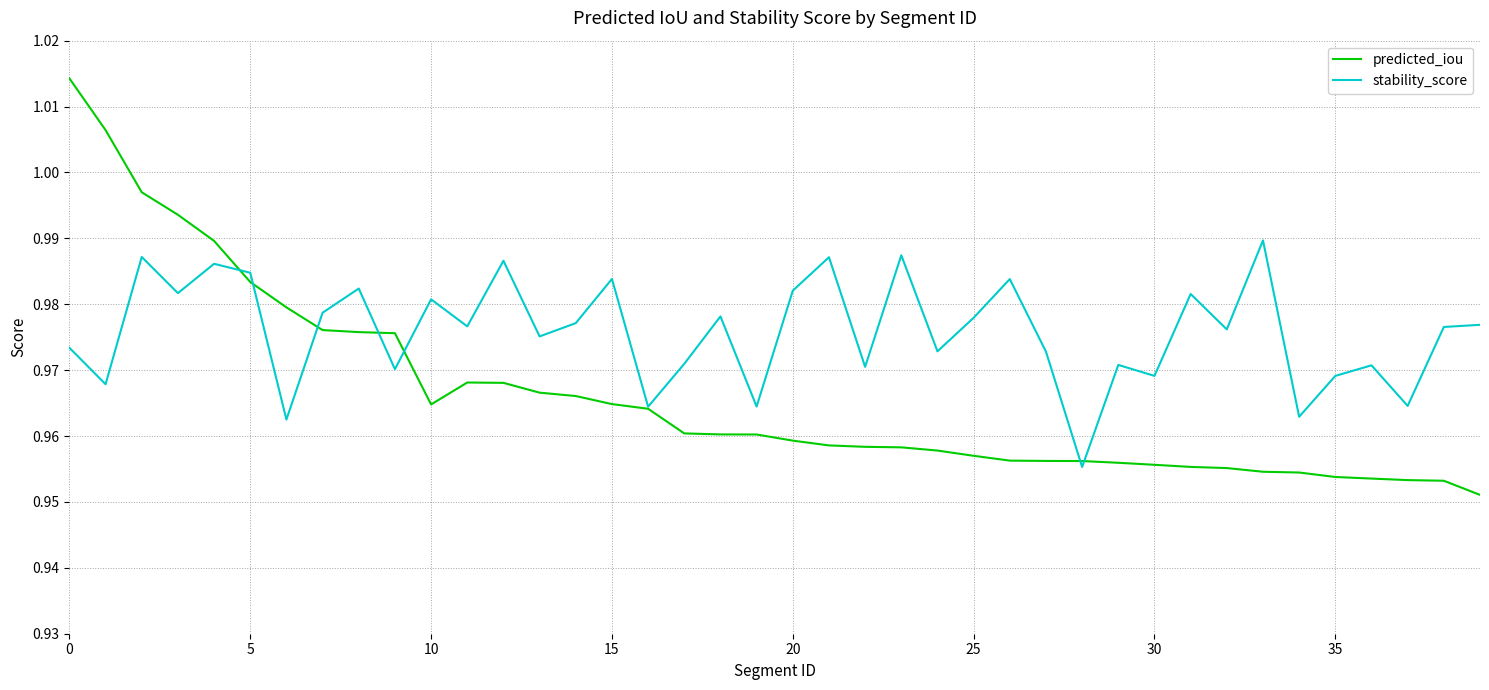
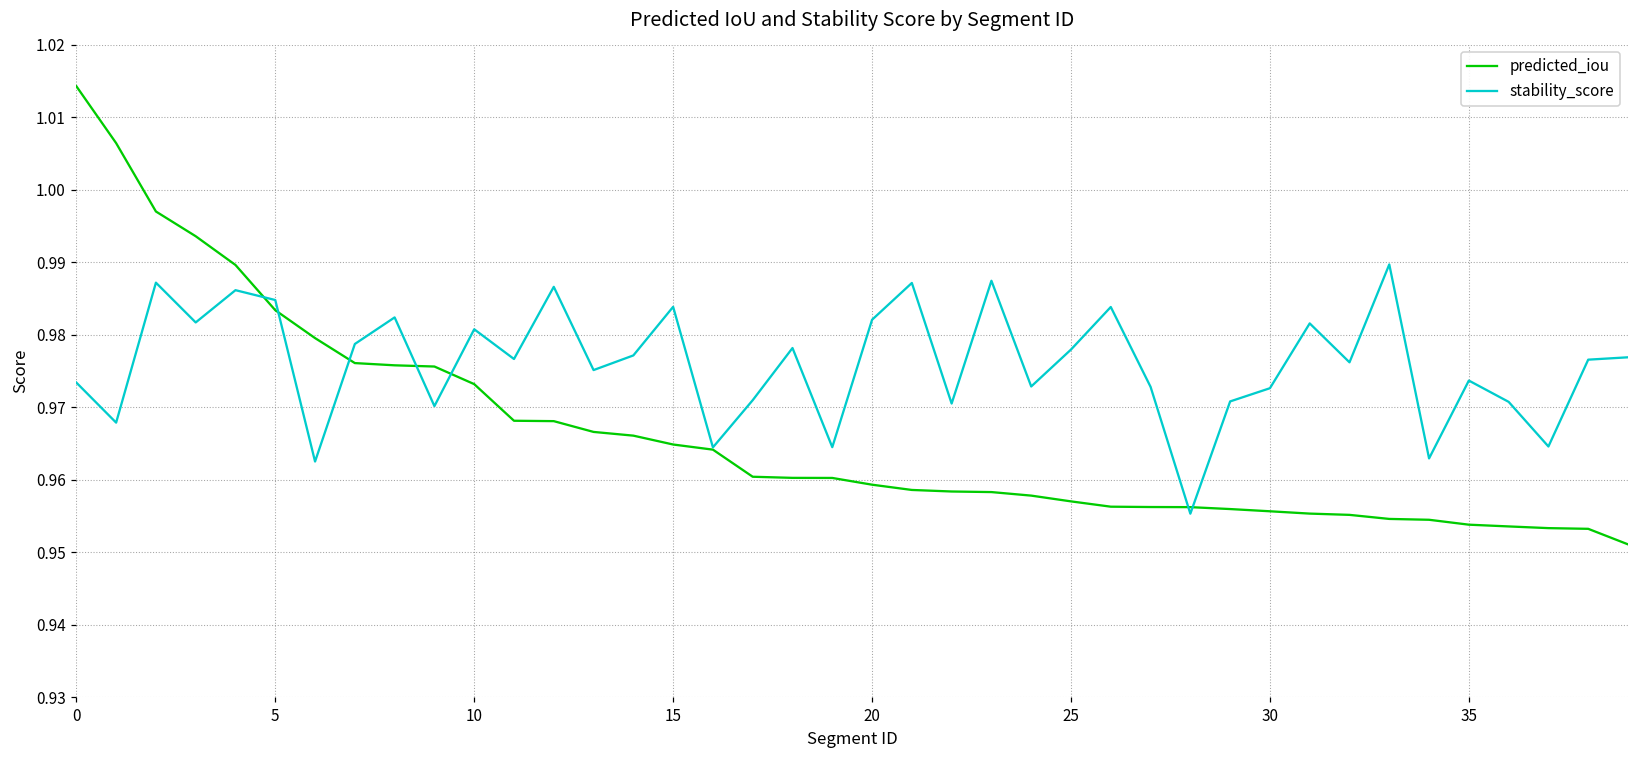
predicted_iou, 10: 0.965 -> 0.973
stability_score, 30: 0.969 -> 0.973
stability_score, 35: 0.969 -> 0.974
